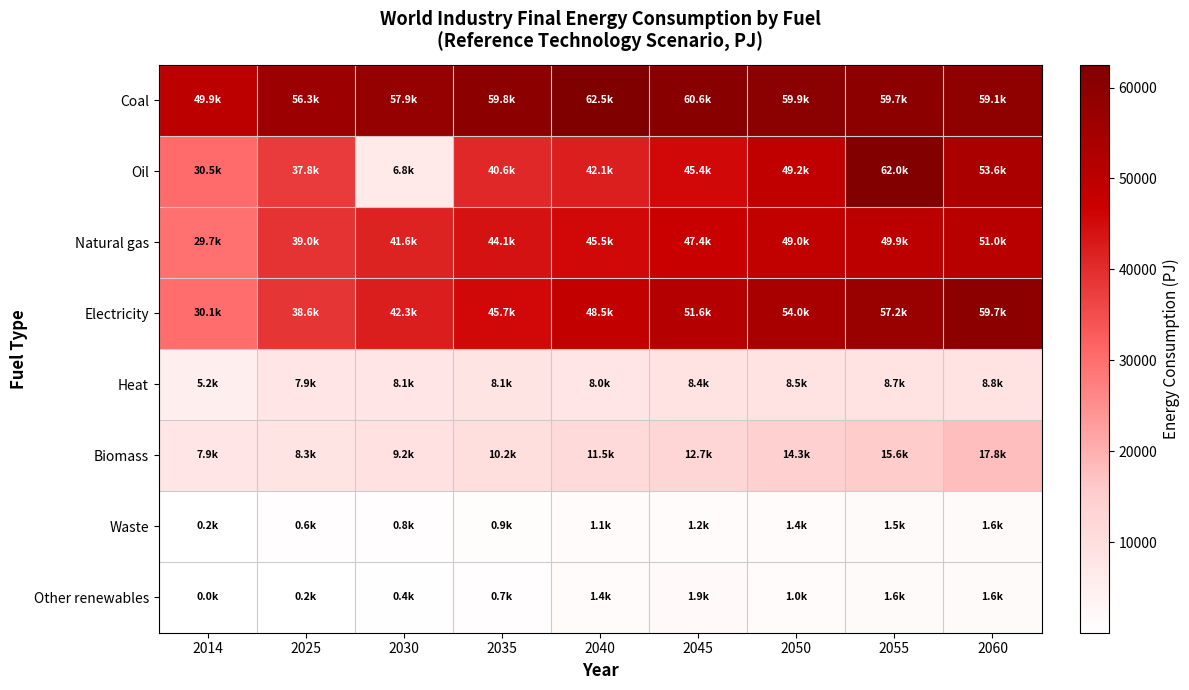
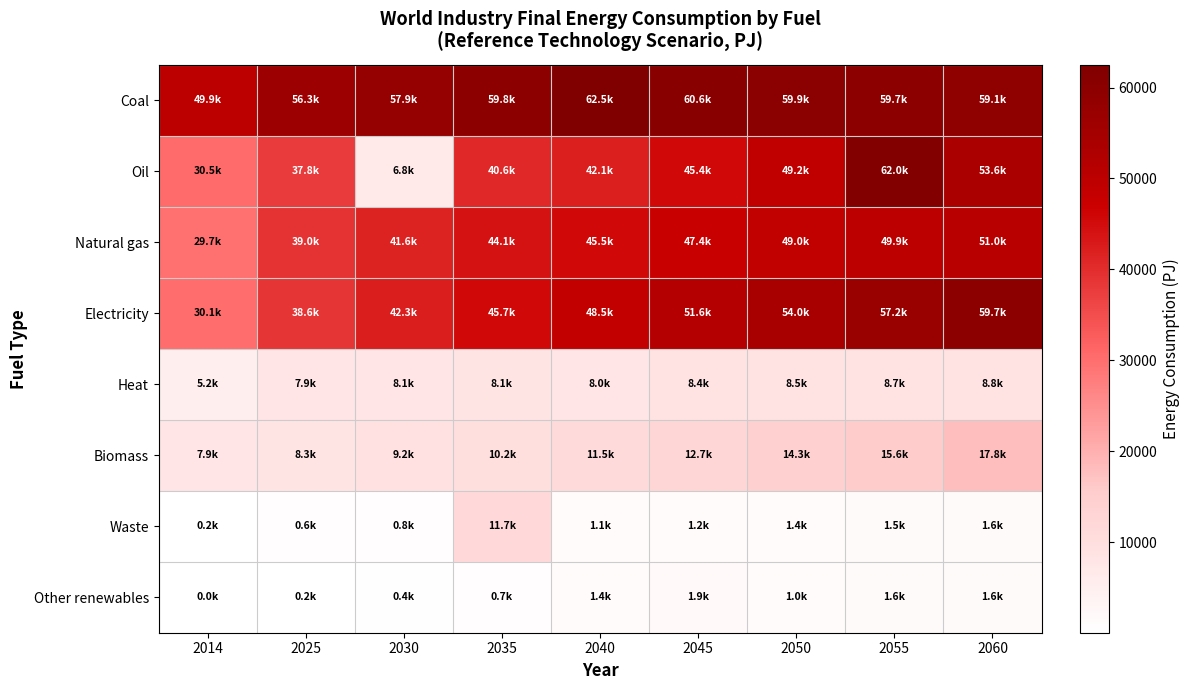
Waste, 2035: 0.9k -> 11.7k
